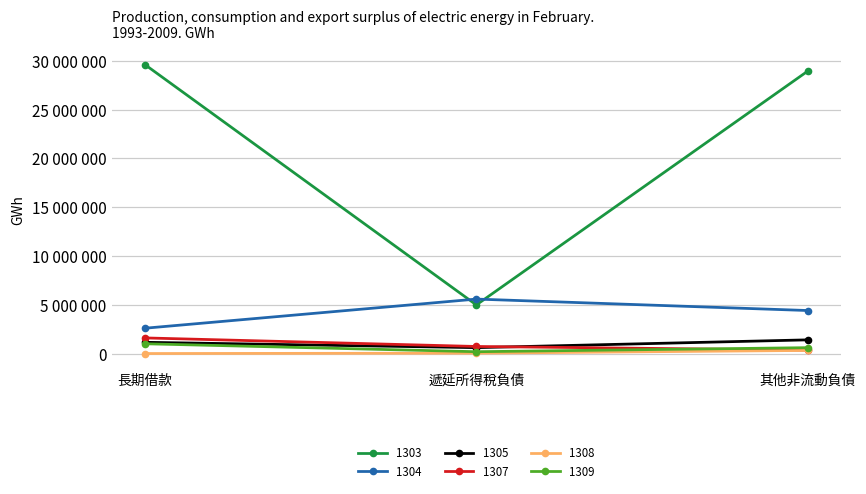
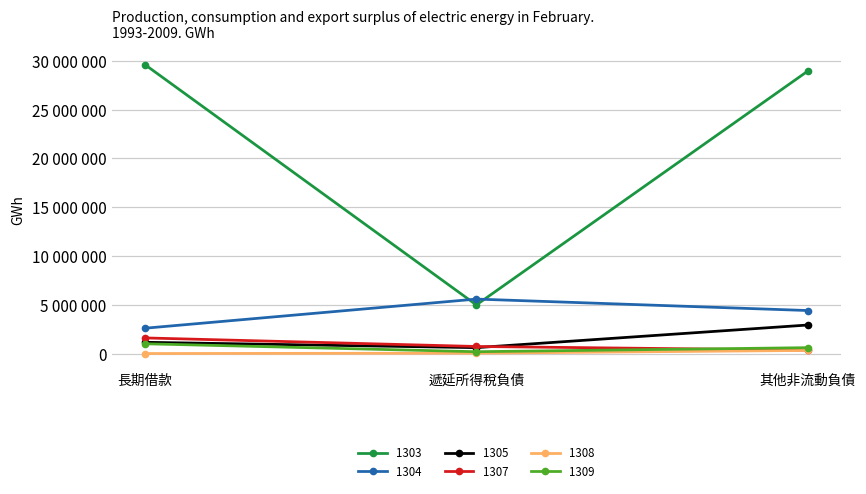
1305, 其他非流動負債: 1000000 -> 3000000
